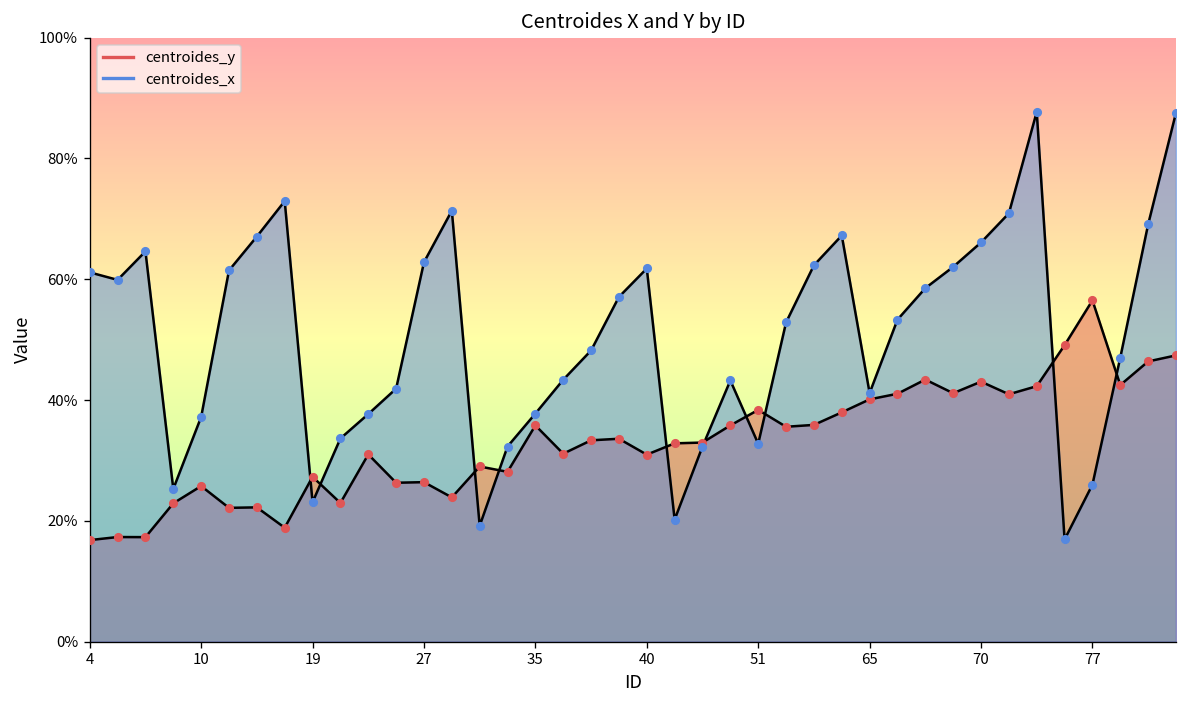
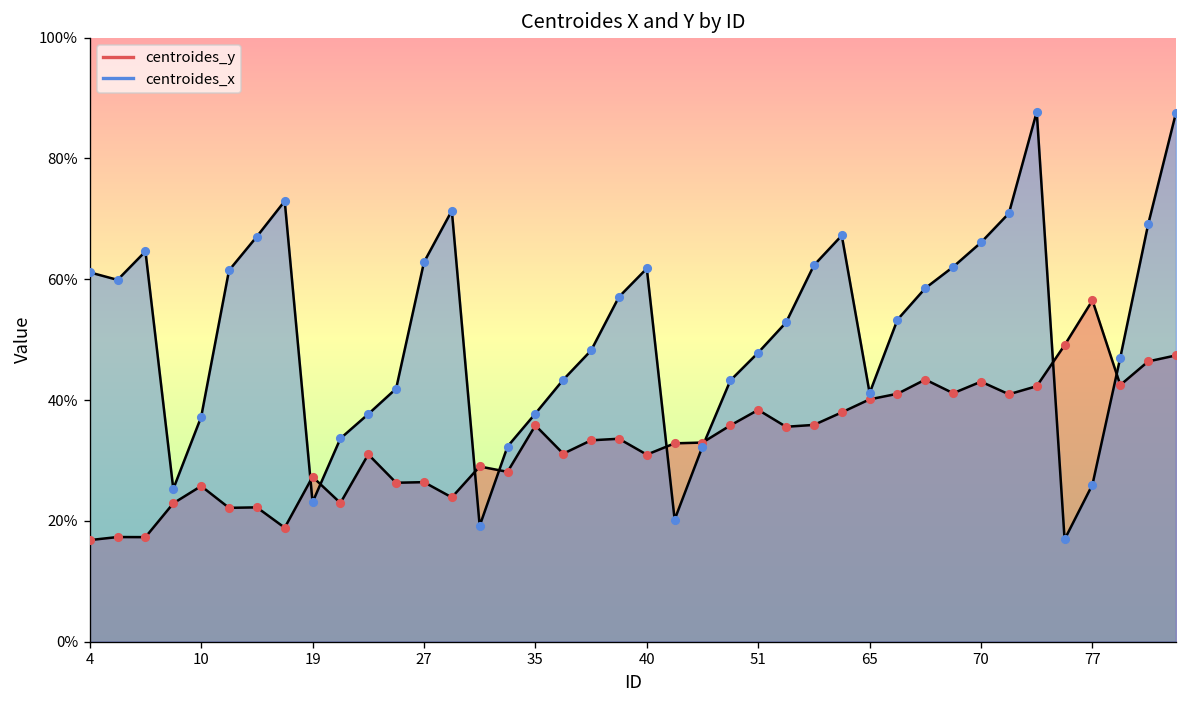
centroides_x, 51: 33% -> 48%
